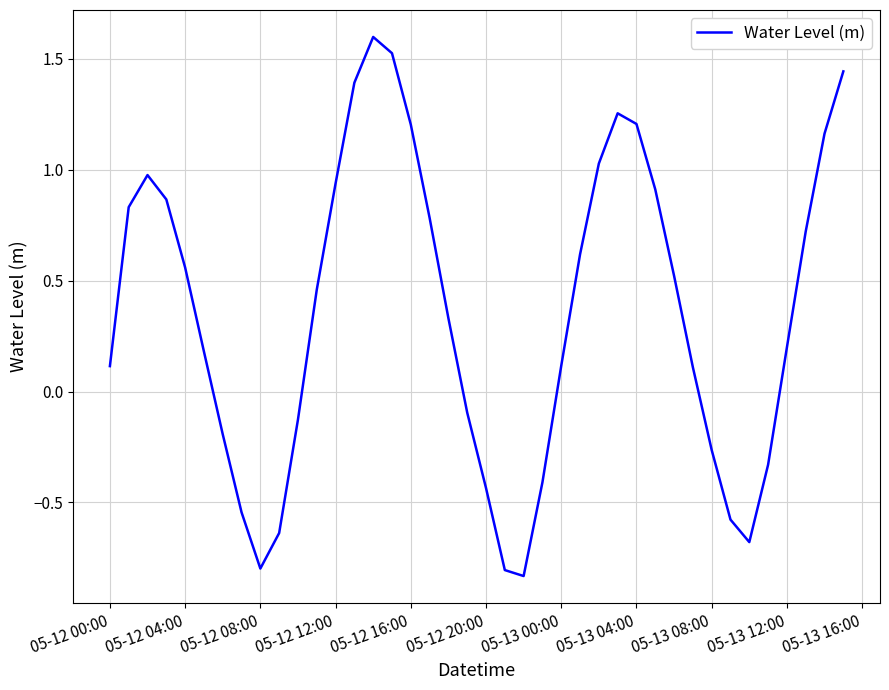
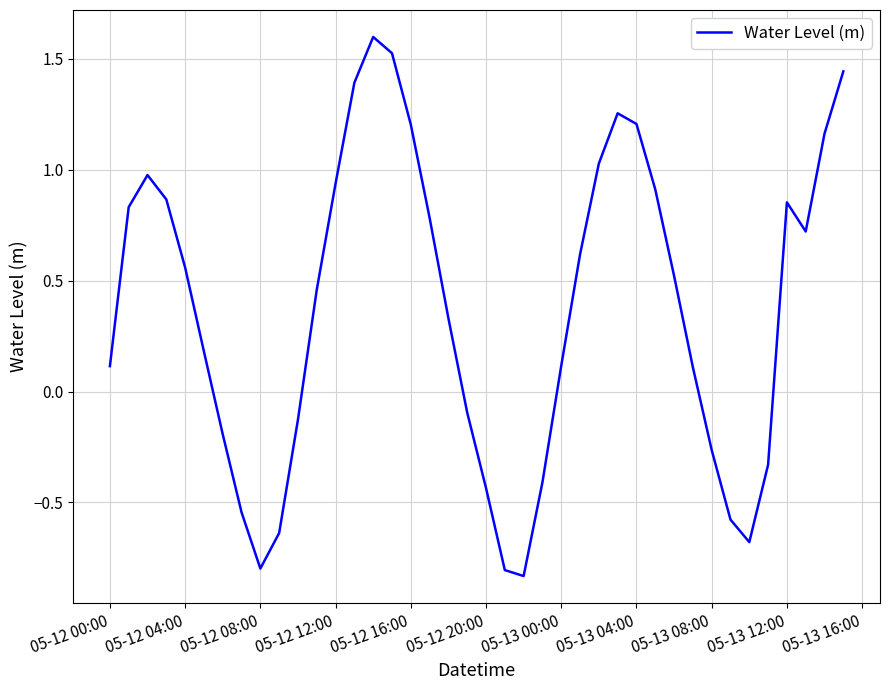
05-13 12:00: 0.20 -> 0.85
